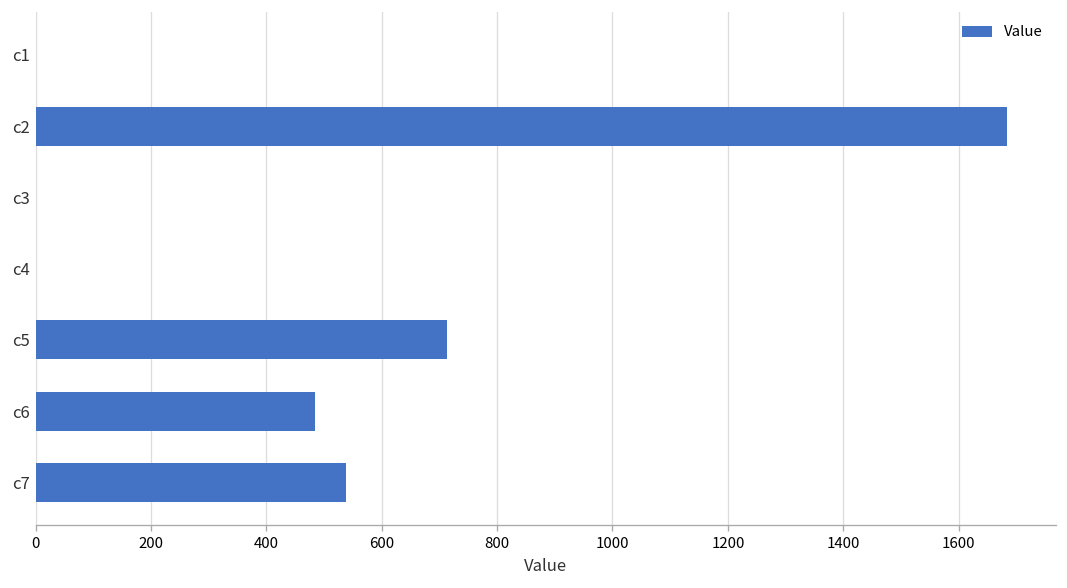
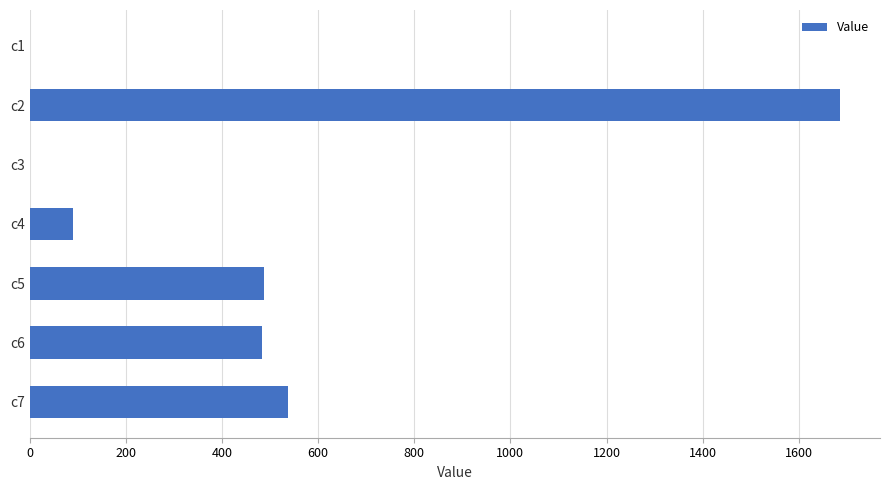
c4: 0 -> 90
c5: 710 -> 490
